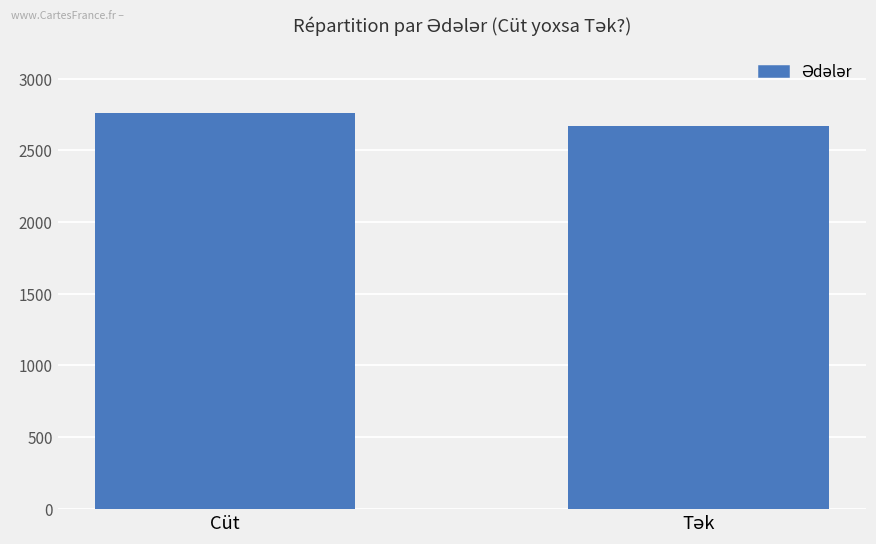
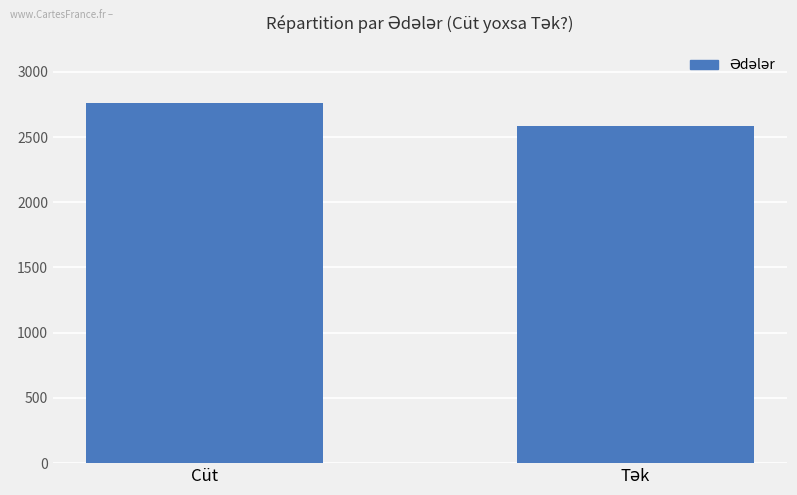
Tək: 2670 -> 2590
